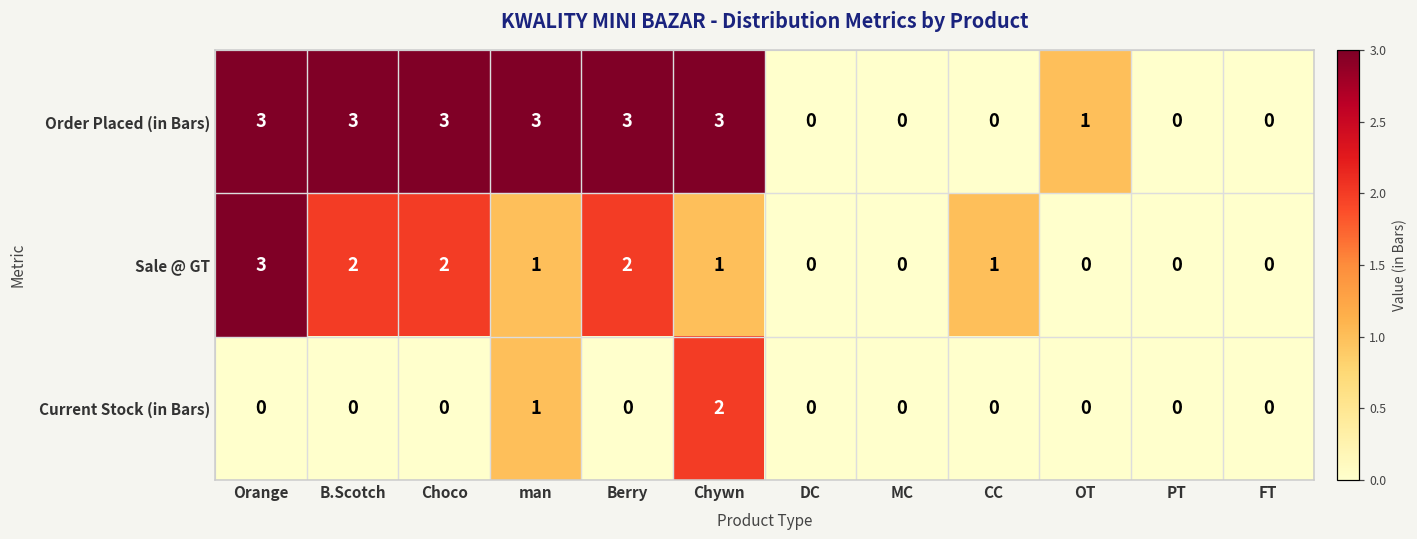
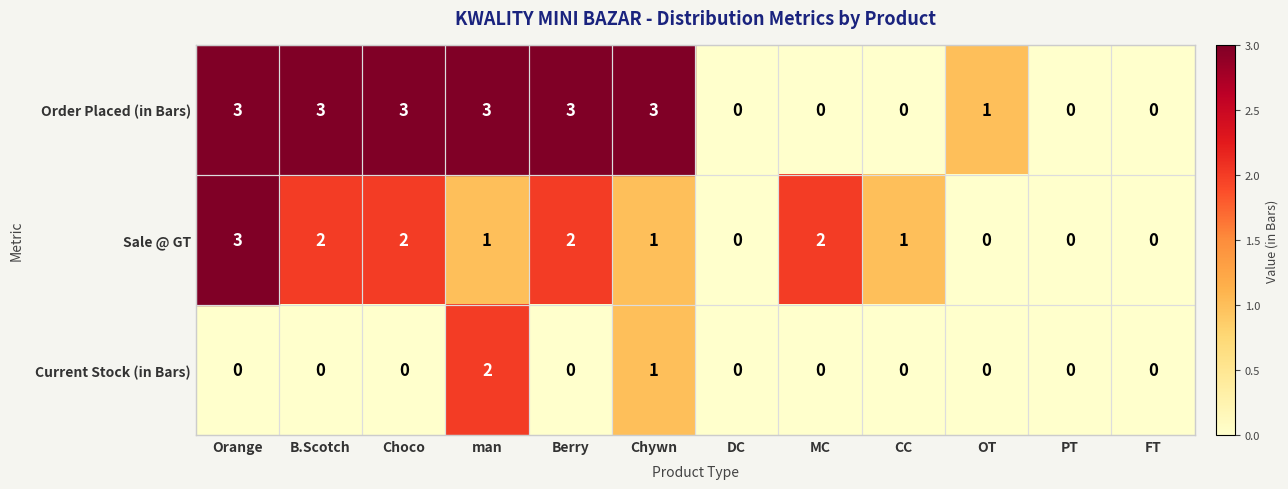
Sale @ GT, MC: 0 -> 2
Current Stock (in Bars), man: 1 -> 2
Current Stock (in Bars), Chywn: 2 -> 1
